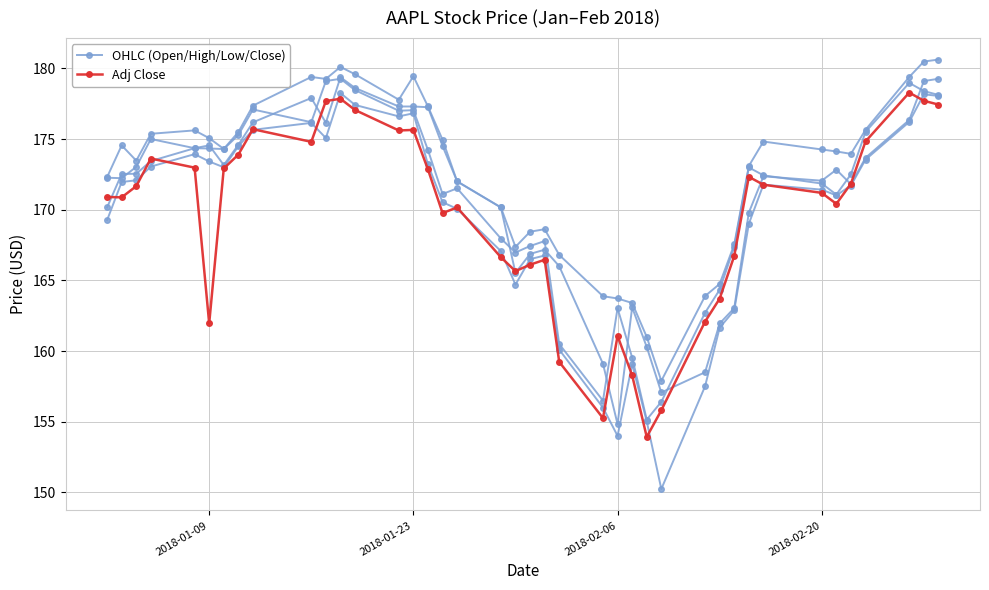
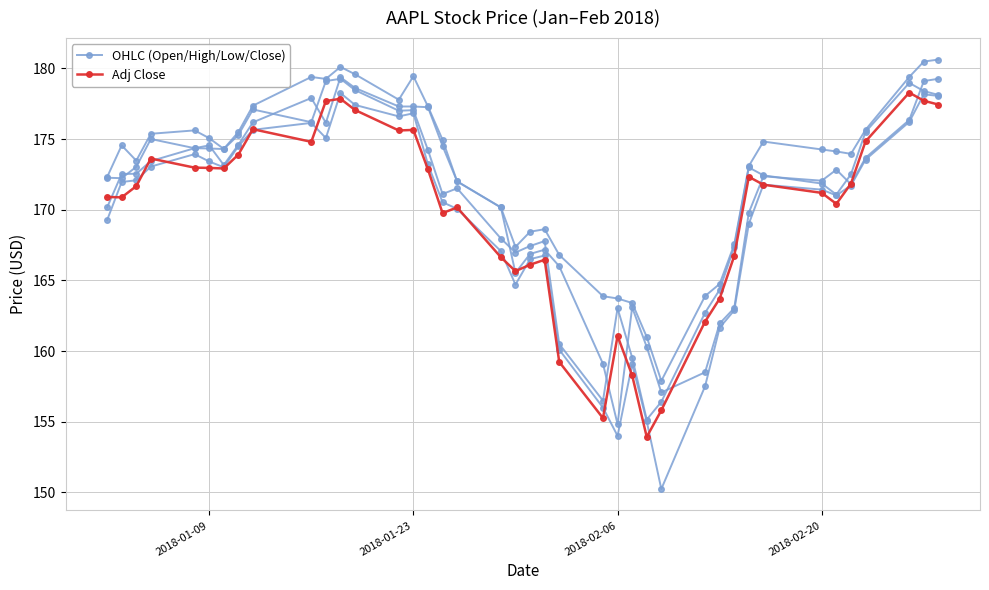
Adj Close, 2018-01-09: 162.0 -> 173.0
